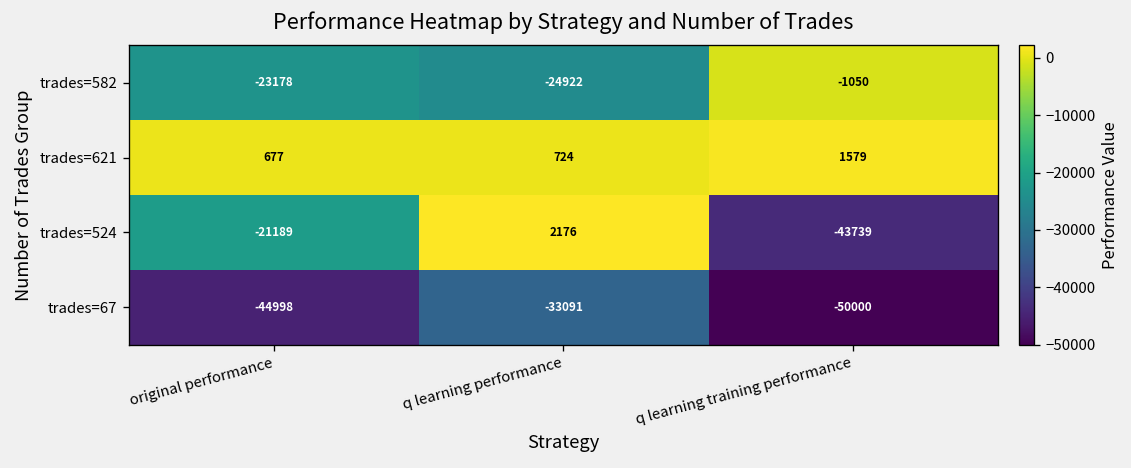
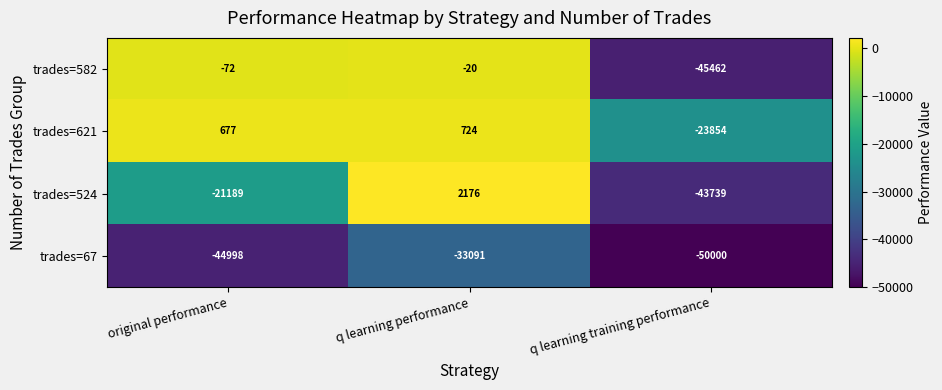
trades=582, original performance: -23178 -> -72
trades=582, q learning performance: -24922 -> -20
trades=582, q learning training performance: -1050 -> -45462
trades=621, q learning training performance: 1579 -> -23854
